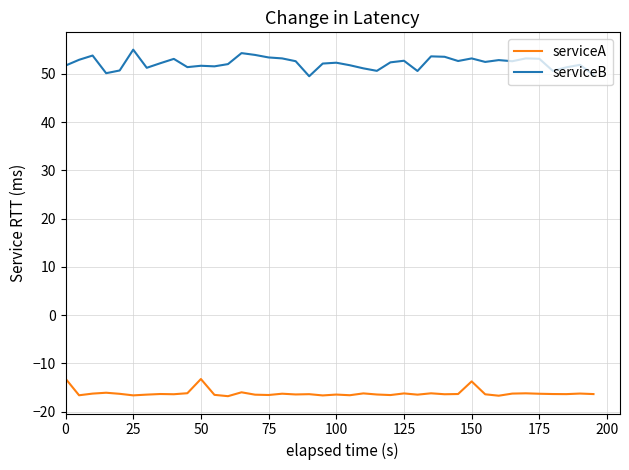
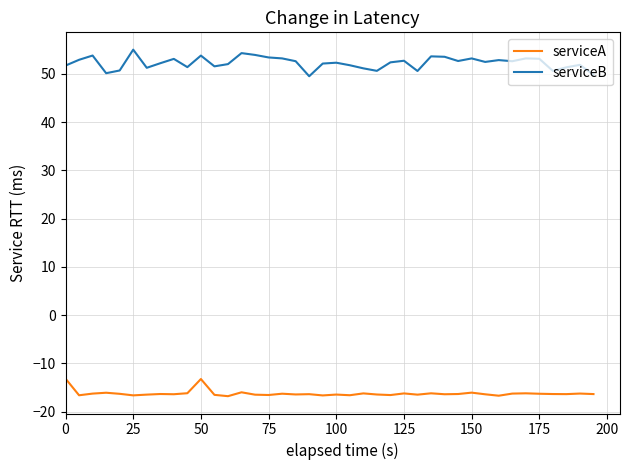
serviceB, 50: 52 -> 54
serviceA, 150: -14 -> -16
